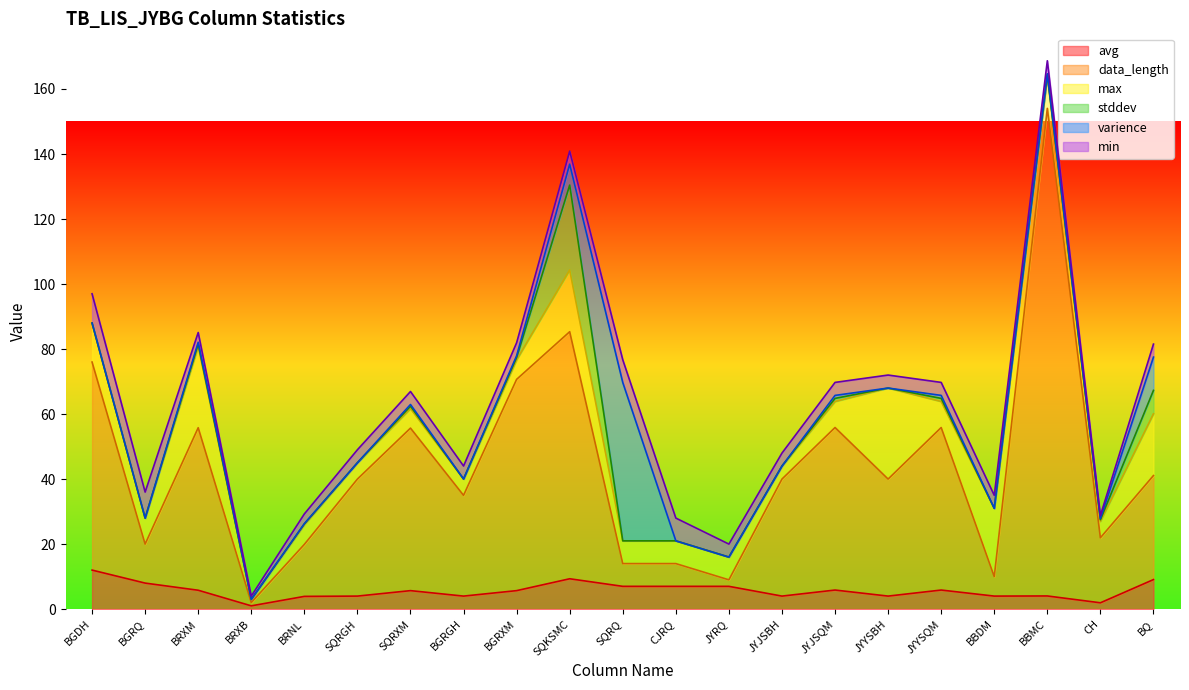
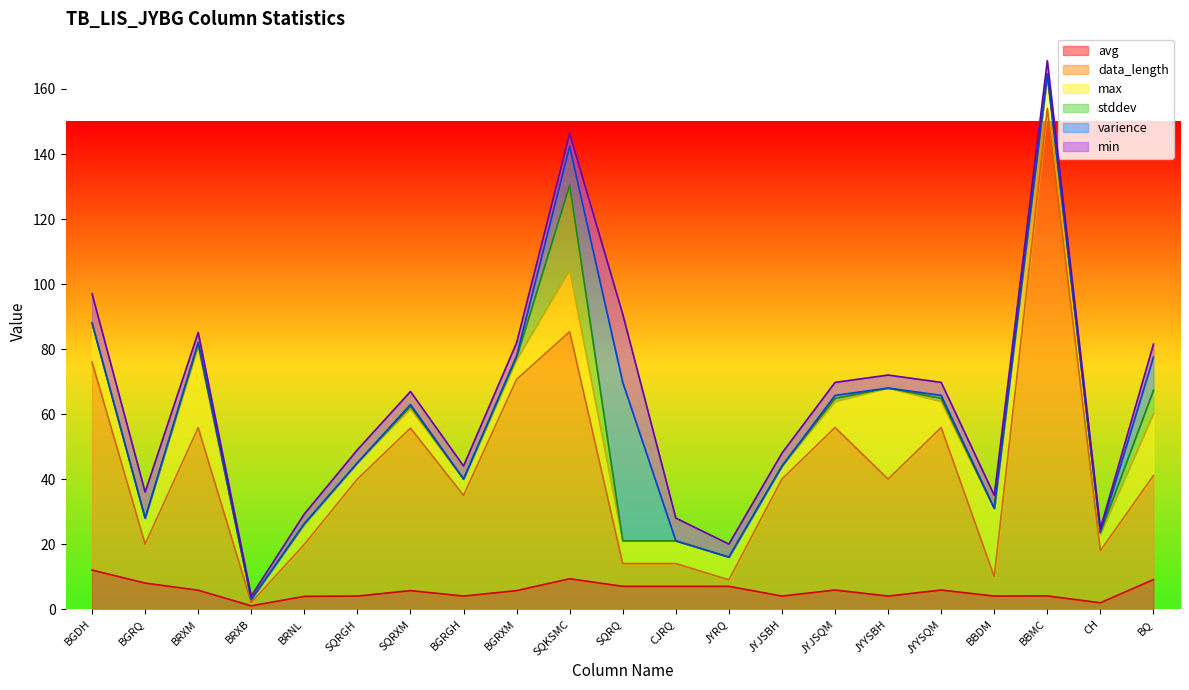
varience, SQKSMC: 6 -> 12
min, SQRQ: 7 -> 21
data_length, CH: 20 -> 16
